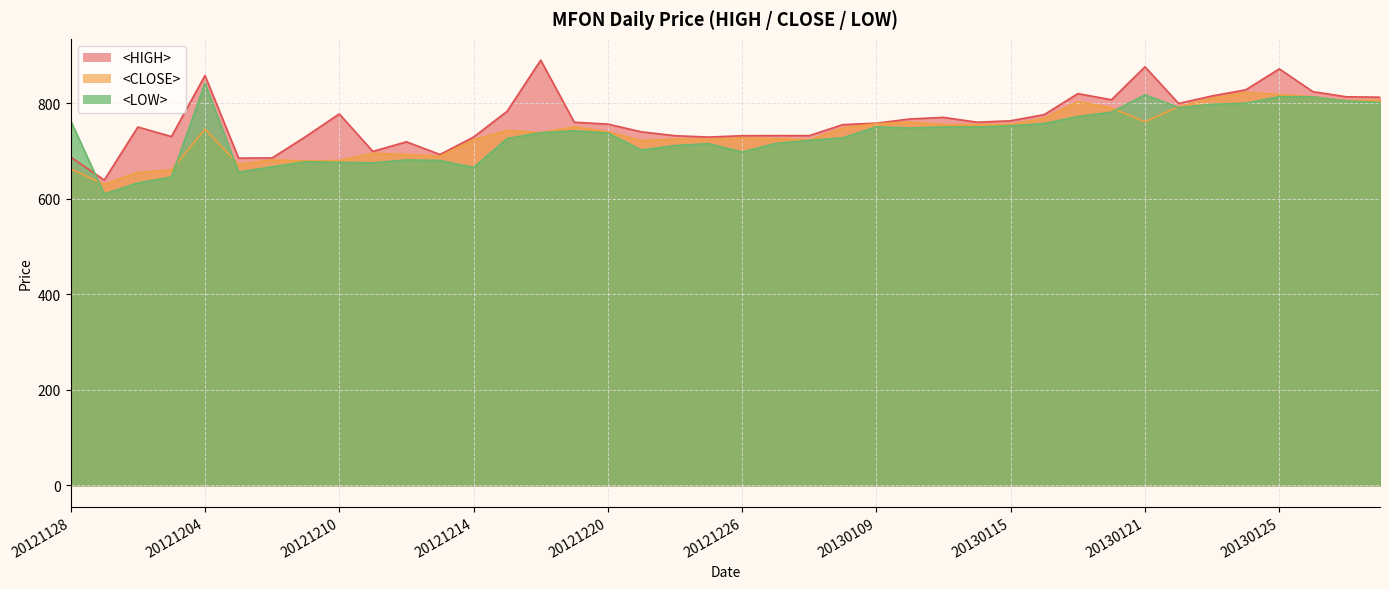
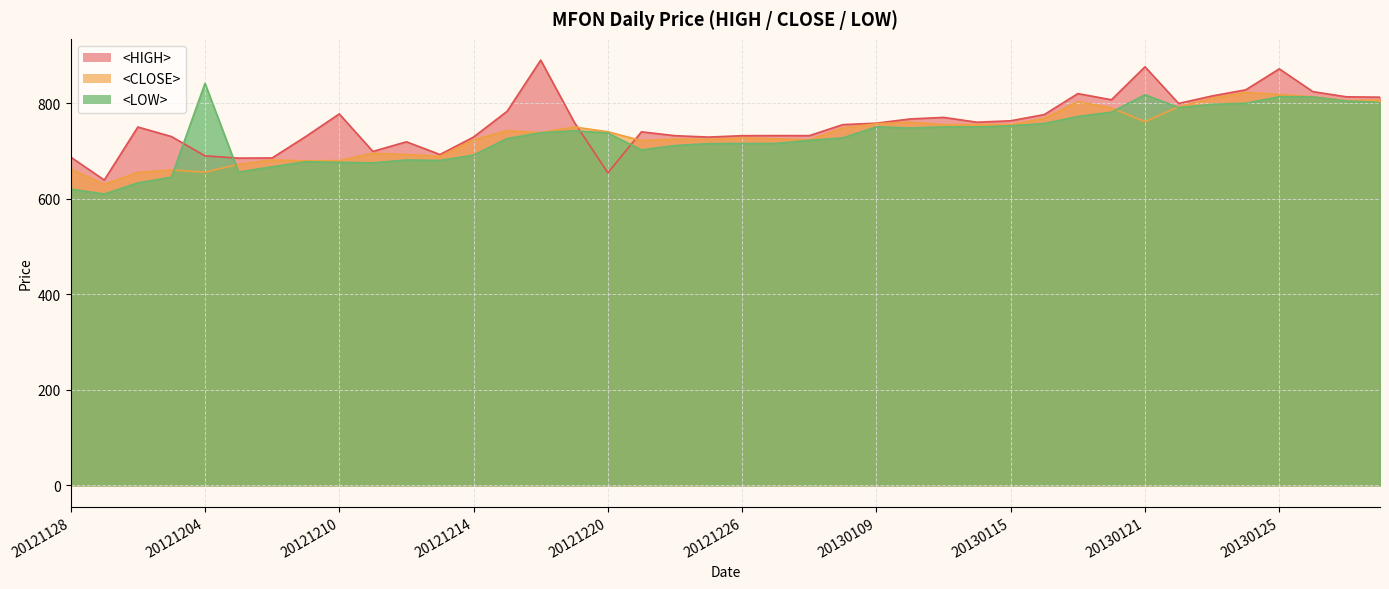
<LOW>, 20121128: 760 -> 620
<HIGH>, 20121204: 860 -> 690
<CLOSE>, 20121204: 750 -> 660
<LOW>, 20121214: 670 -> 690
<HIGH>, 20121220: 760 -> 650
<LOW>, 20121226: 700 -> 720
